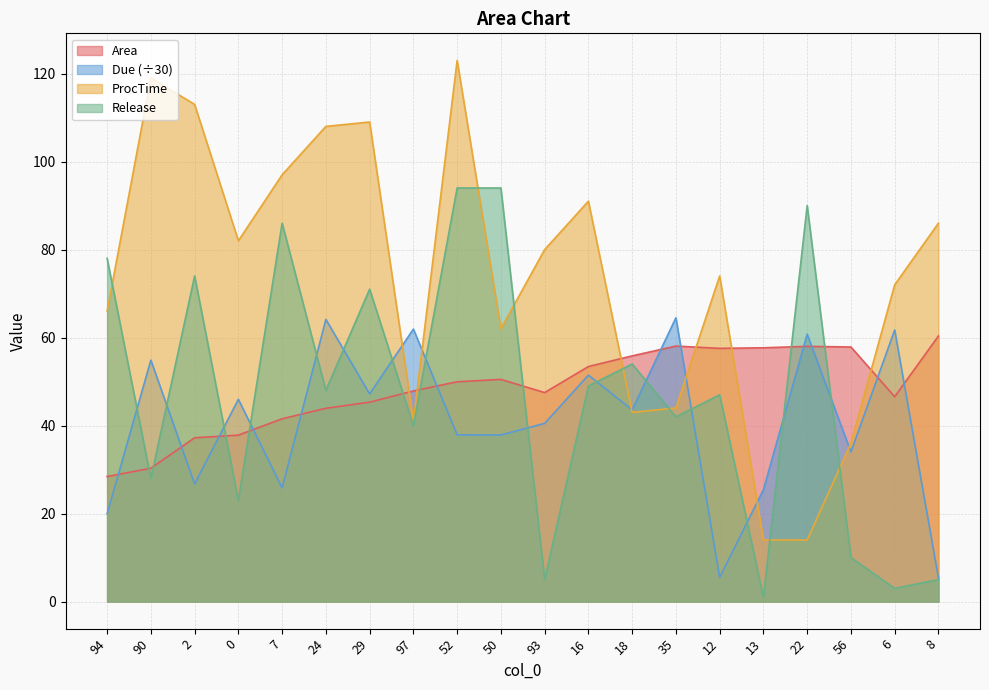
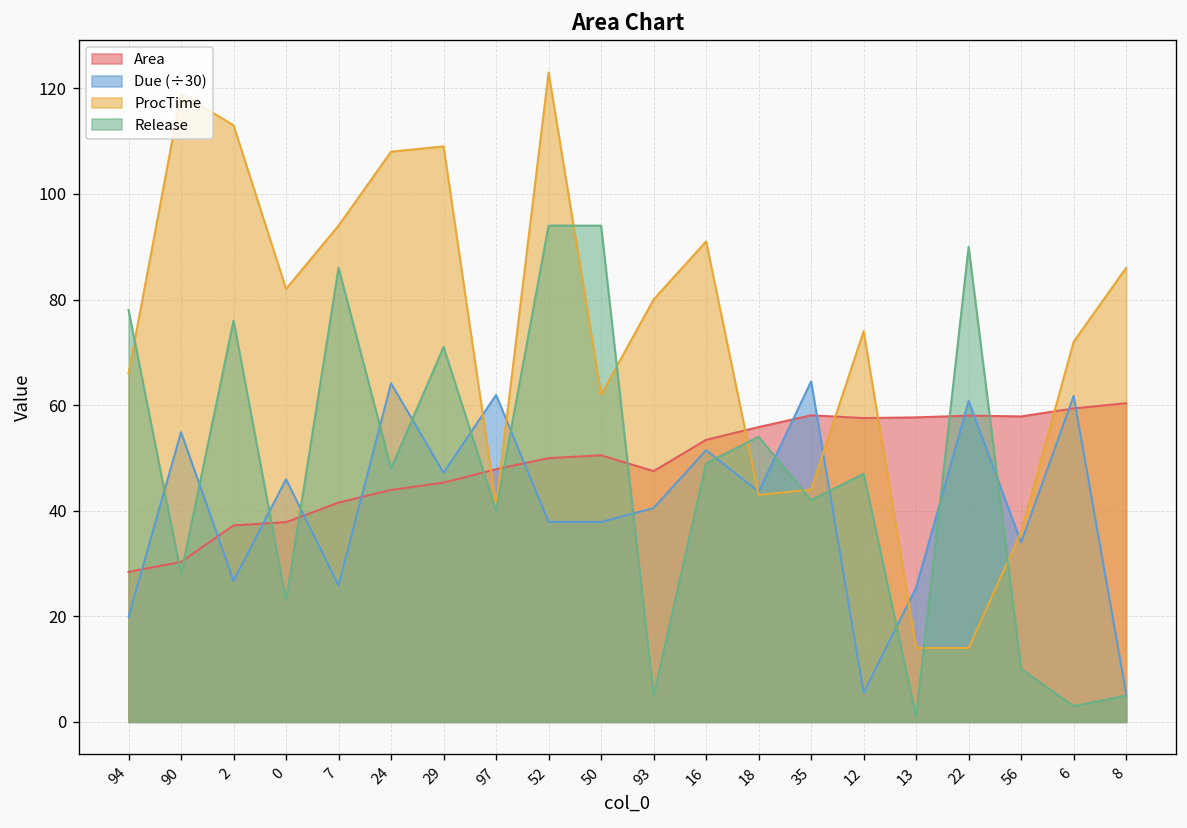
Release, 2: 74 -> 76
ProcTime, 7: 97 -> 94
Area, 6: 47 -> 59
